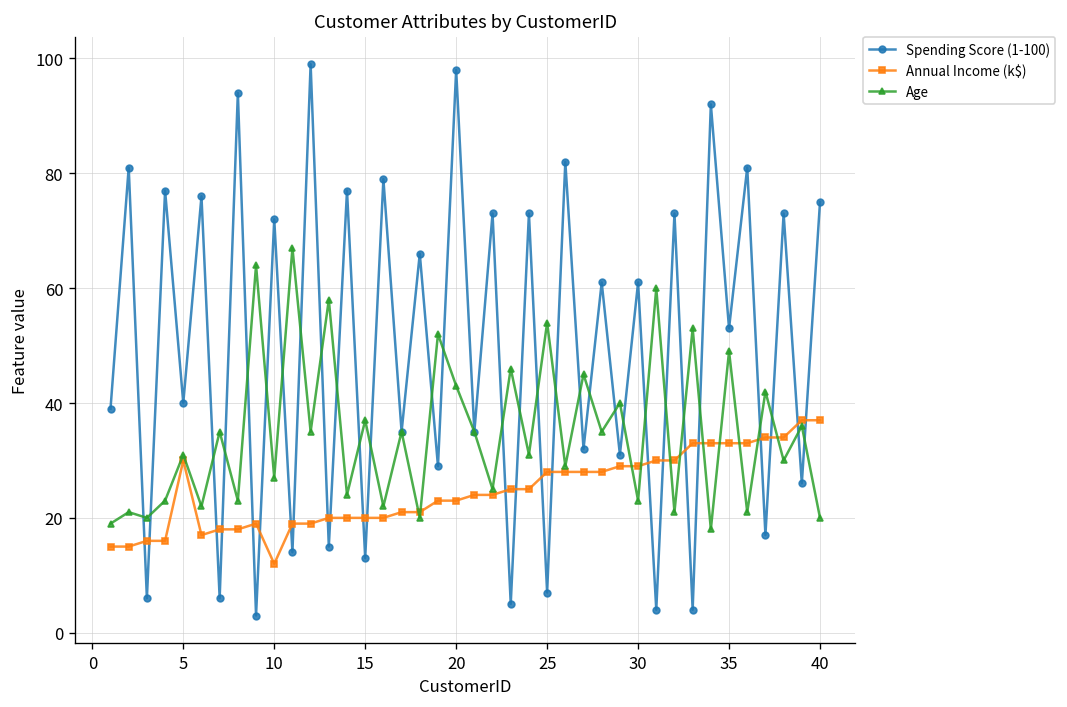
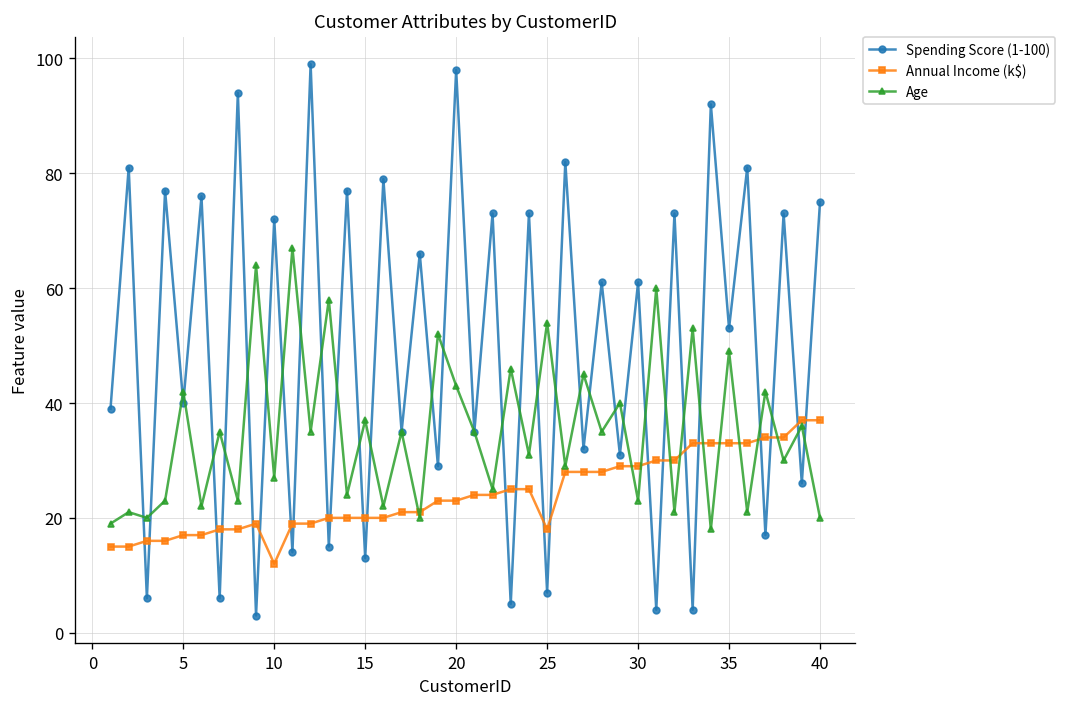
Annual Income (k$), 5: 30 -> 17
Age, 5: 31 -> 42
Annual Income (k$), 25: 28 -> 18
